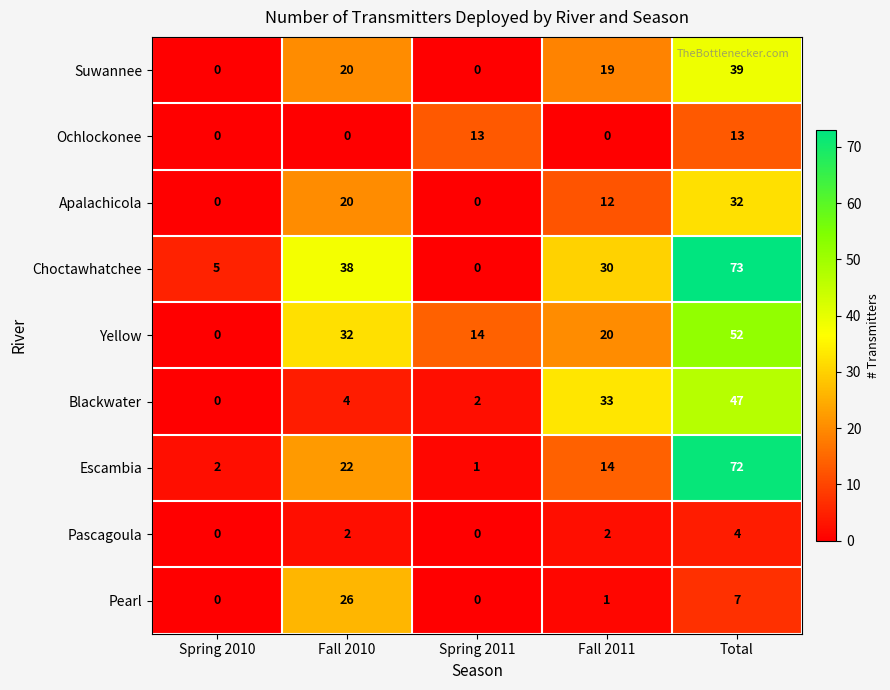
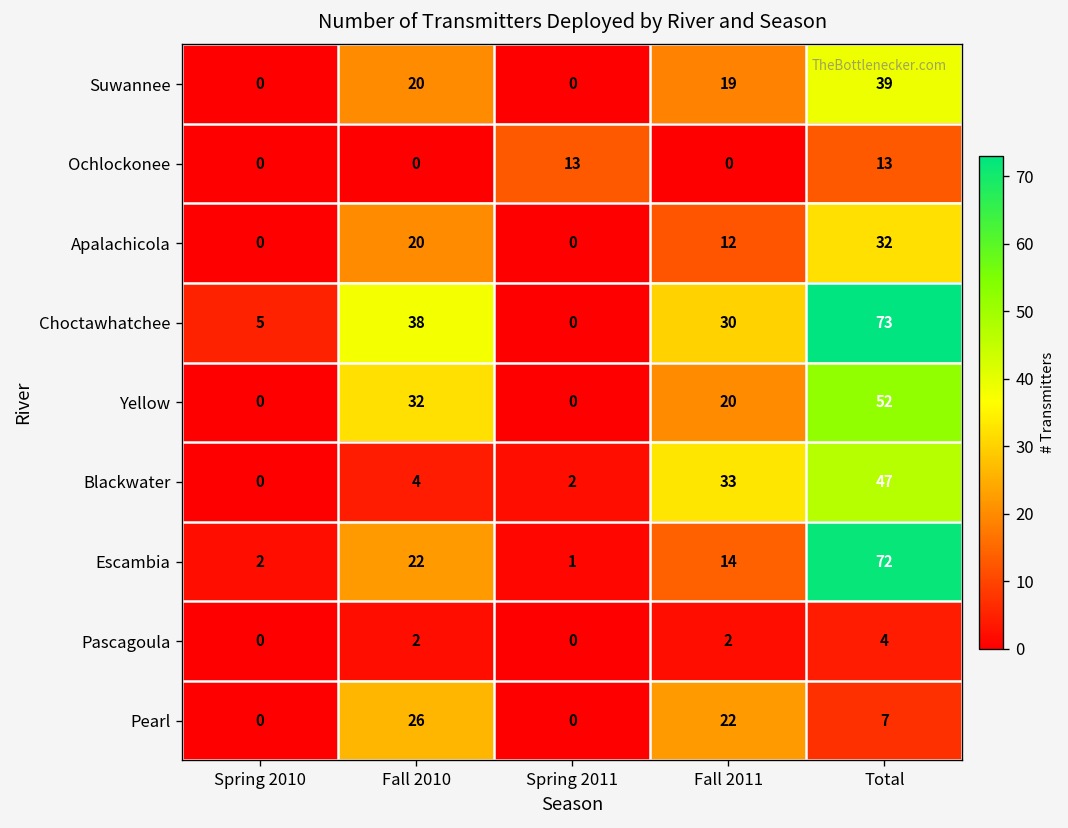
Yellow, Spring 2011: 14 -> 0
Pearl, Fall 2011: 1 -> 22
